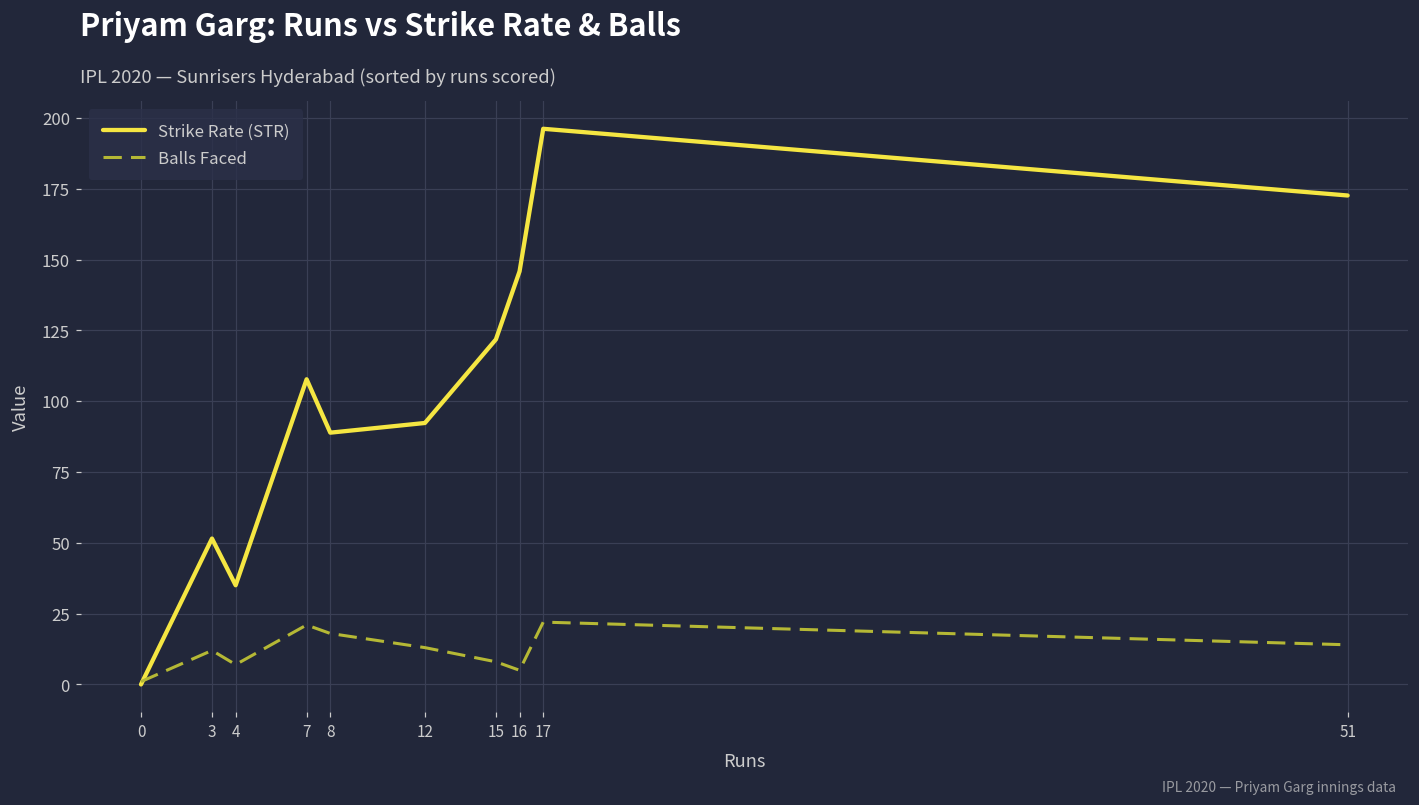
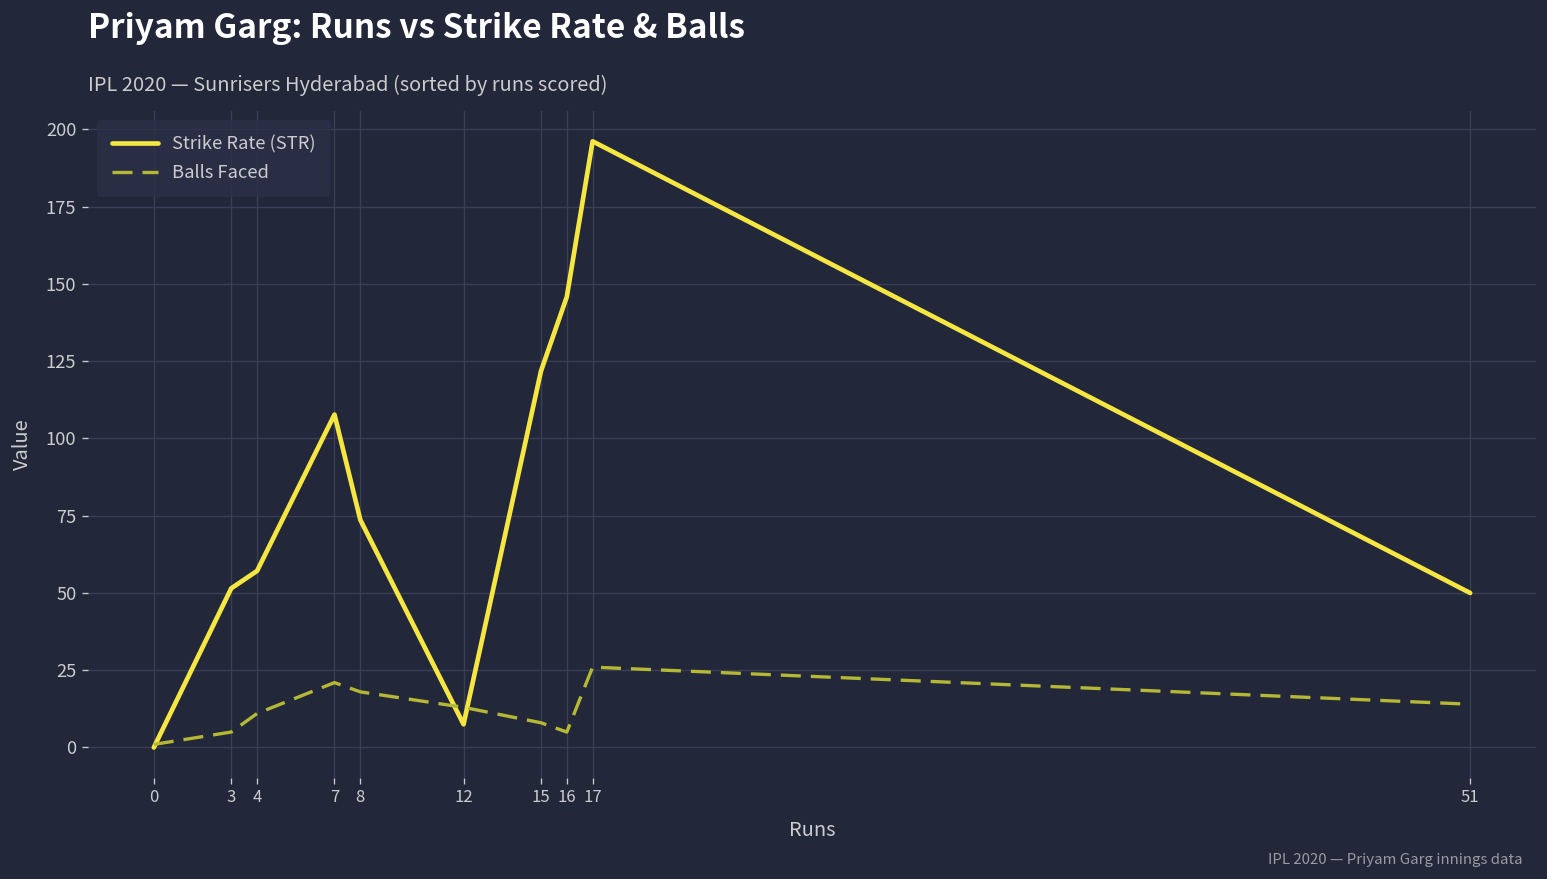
Balls Faced, 3: 12 -> 5
Strike Rate (STR), 4: 35 -> 57
Balls Faced, 4: 7 -> 11
Strike Rate (STR), 8: 89 -> 74
Strike Rate (STR), 12: 92 -> 8
Balls Faced, 17: 22 -> 26
Strike Rate (STR), 51: 173 -> 50
